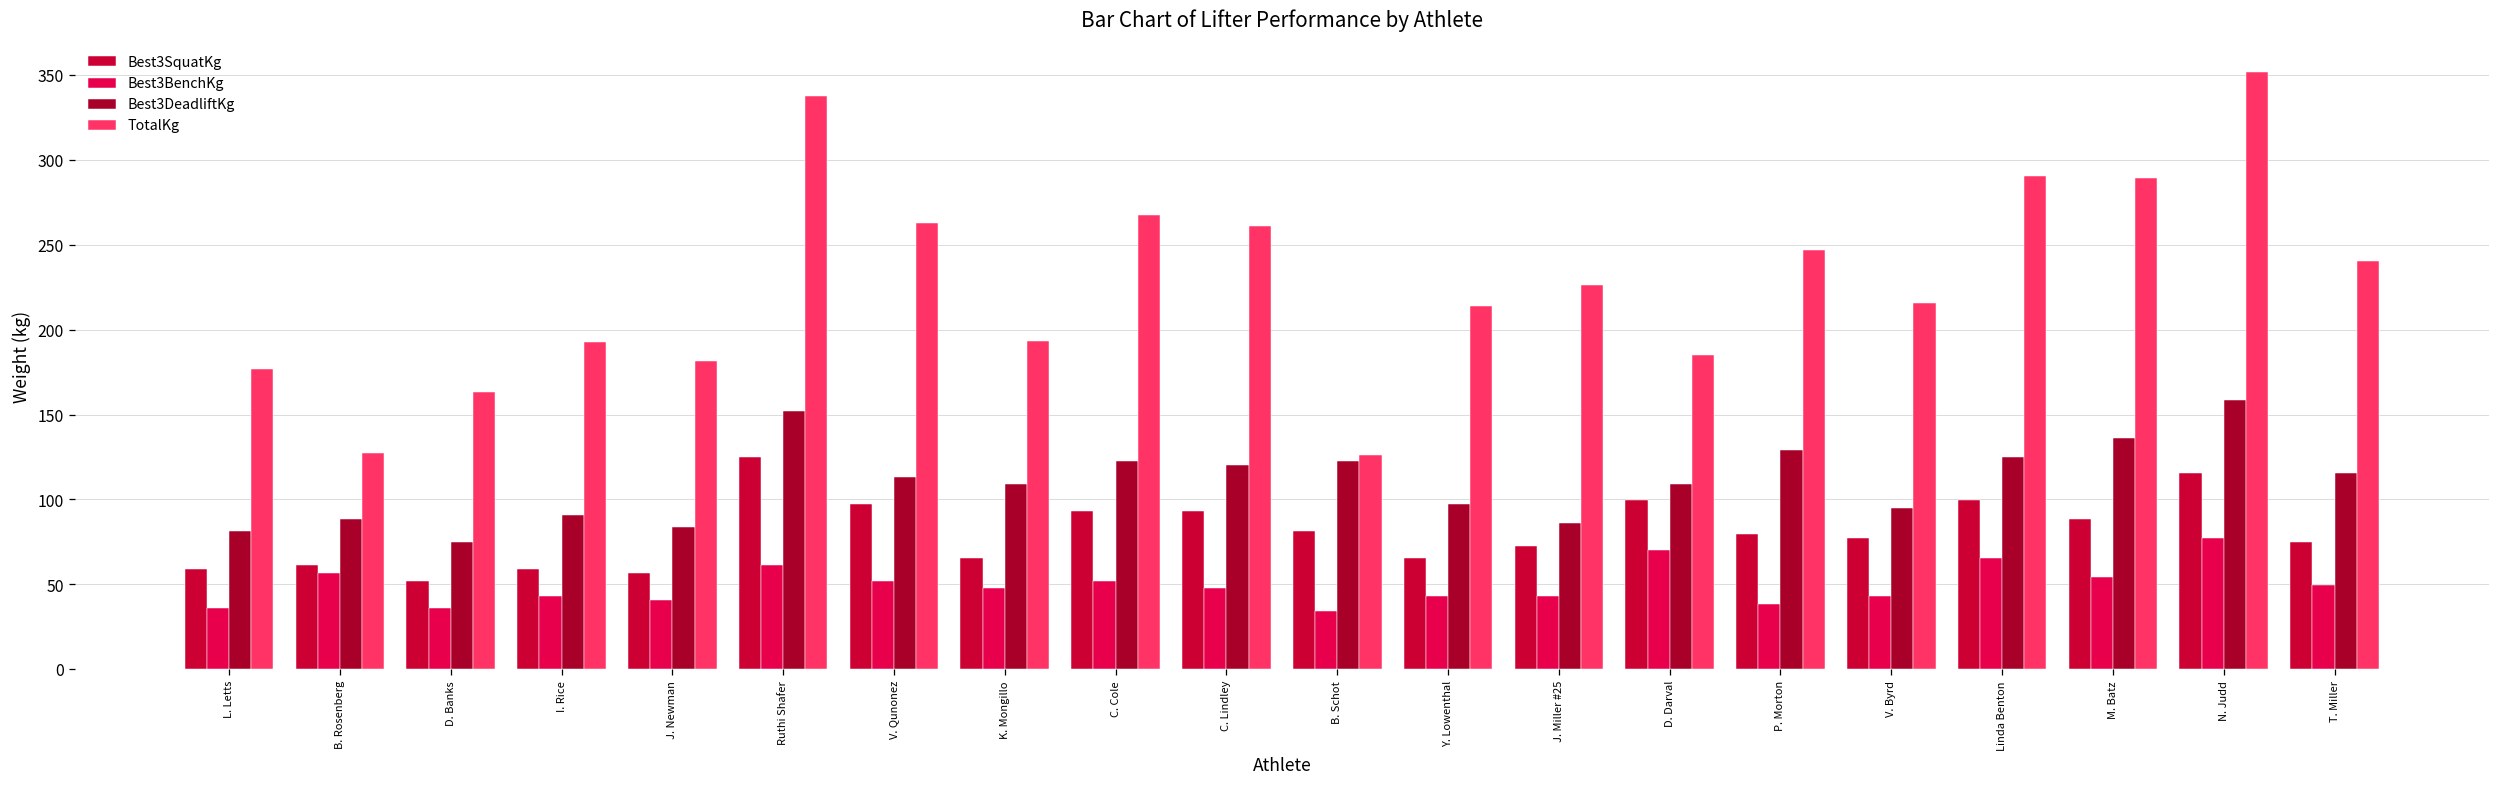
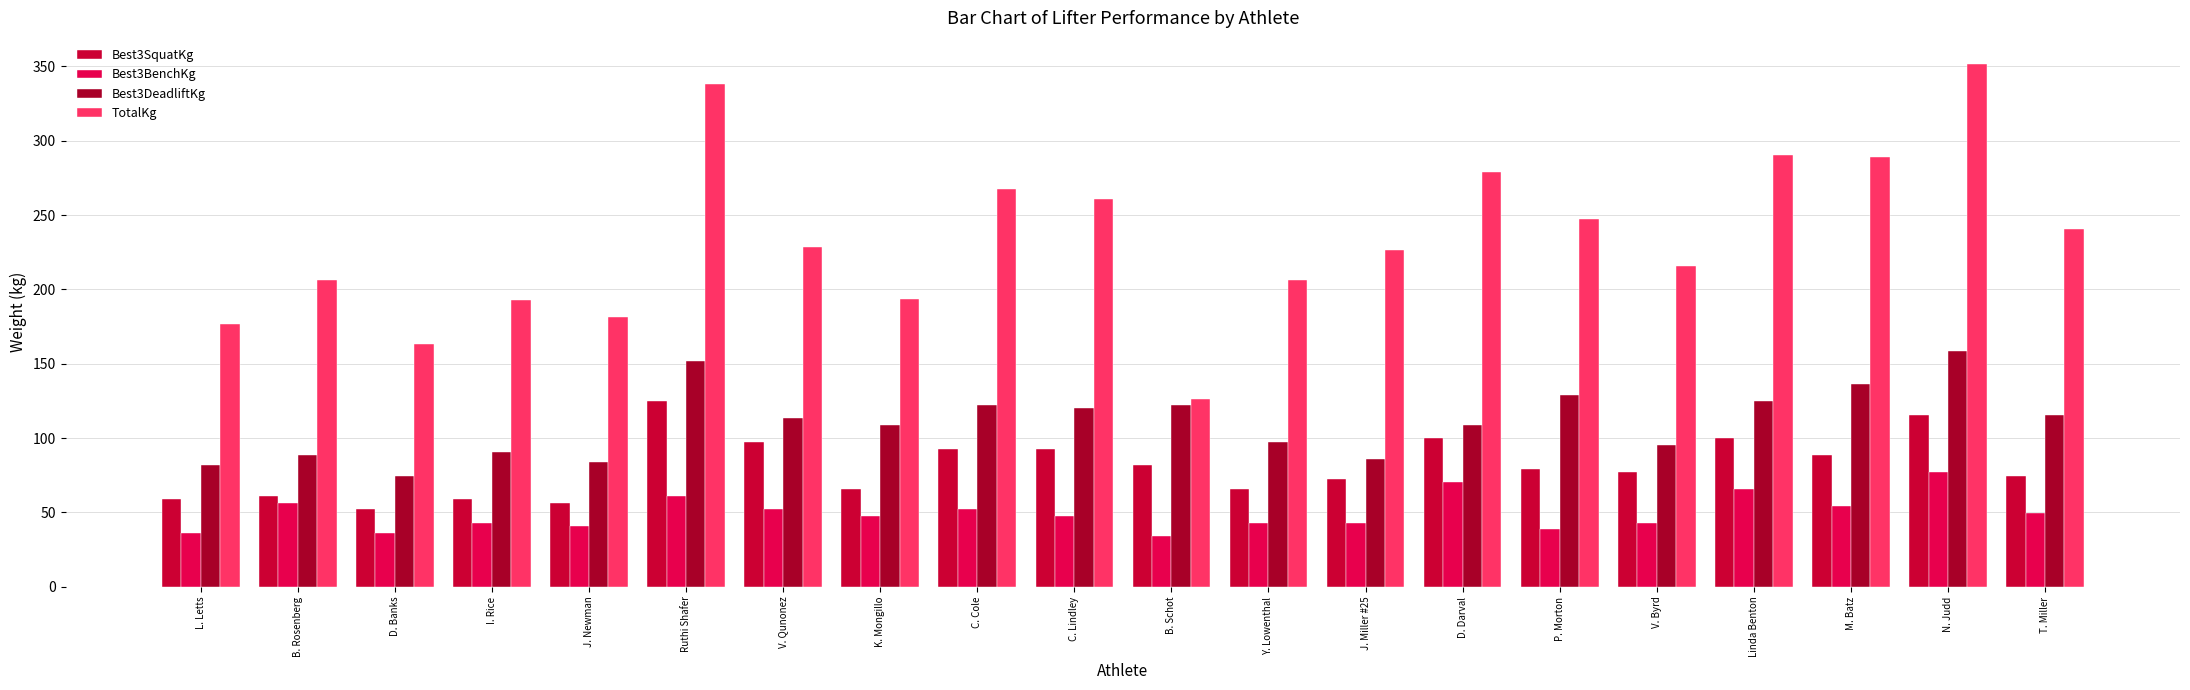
TotalKg, B. Rosenberg: 128 -> 206
TotalKg, V. Qunonez: 263 -> 228
TotalKg, Y. Lowenthal: 214 -> 206
TotalKg, D. Darval: 185 -> 279
